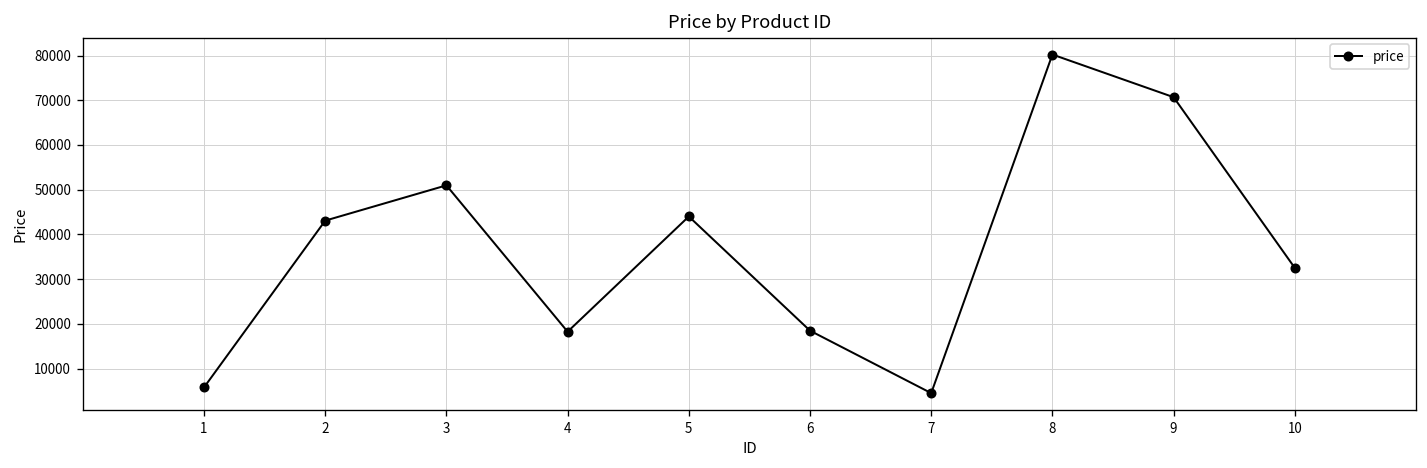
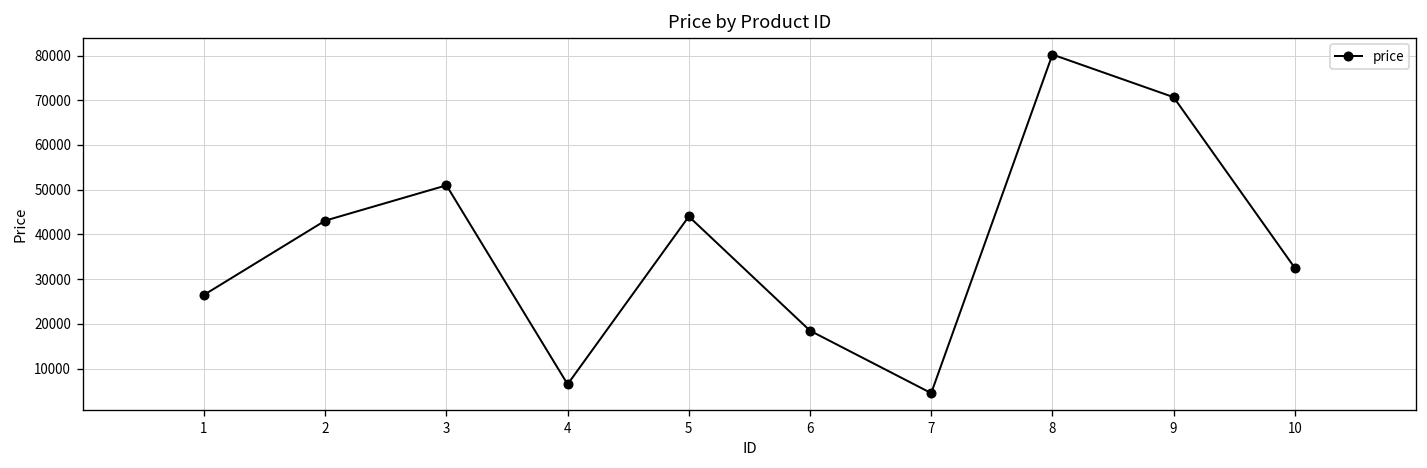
1: 6000 -> 26000
4: 18000 -> 7000
